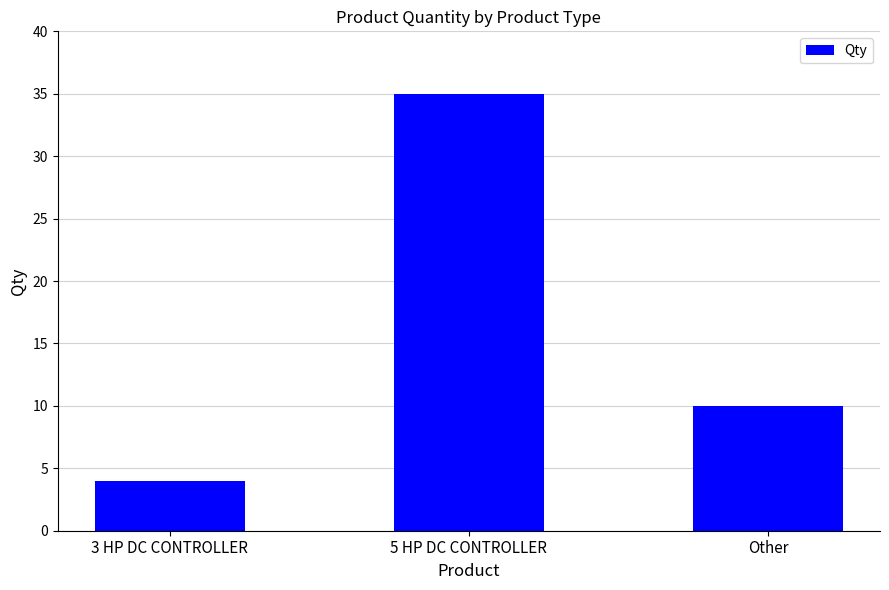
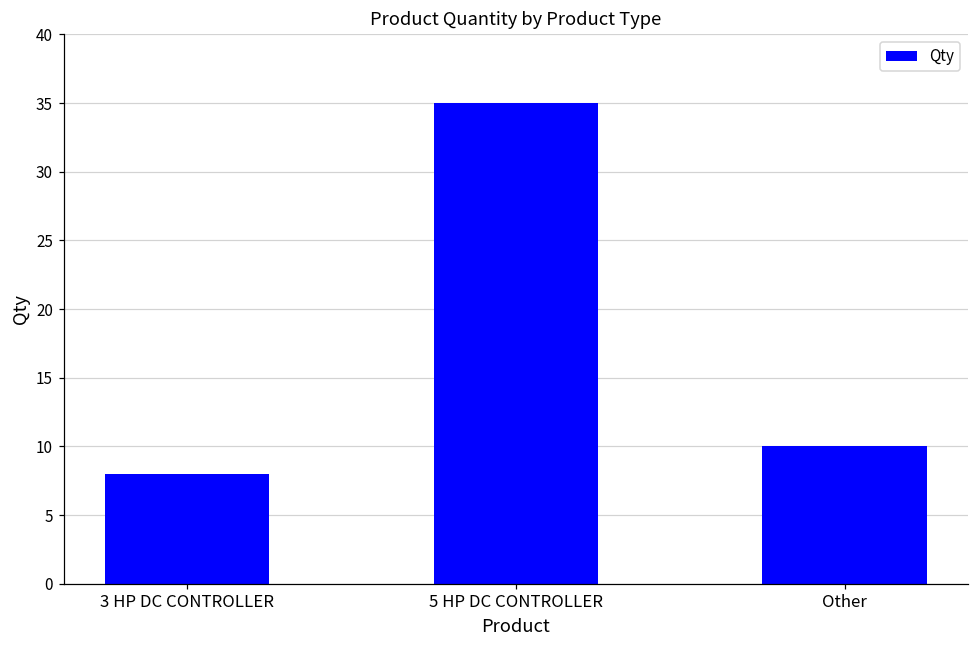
3 HP DC CONTROLLER: 4 -> 8
